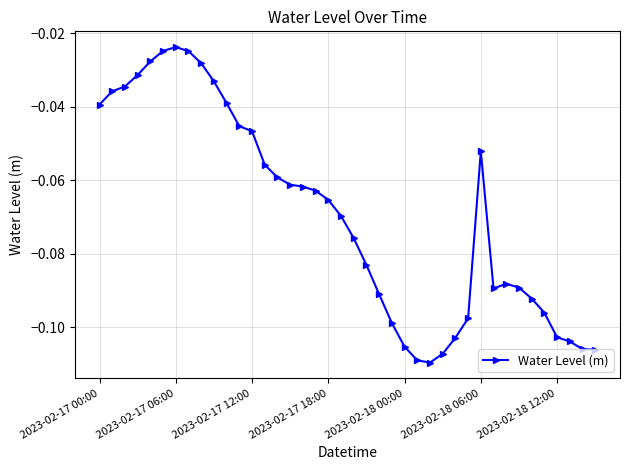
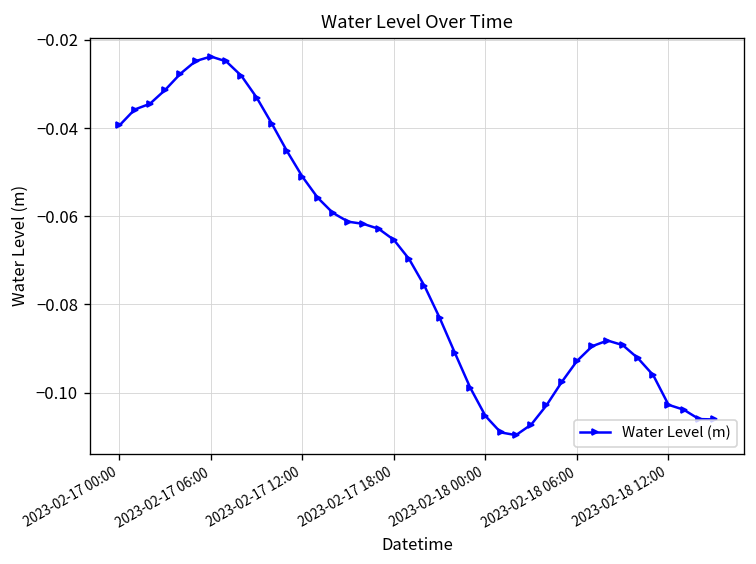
2023-02-17 12:00: -0.047 -> -0.051
2023-02-18 06:00: -0.052 -> -0.093
